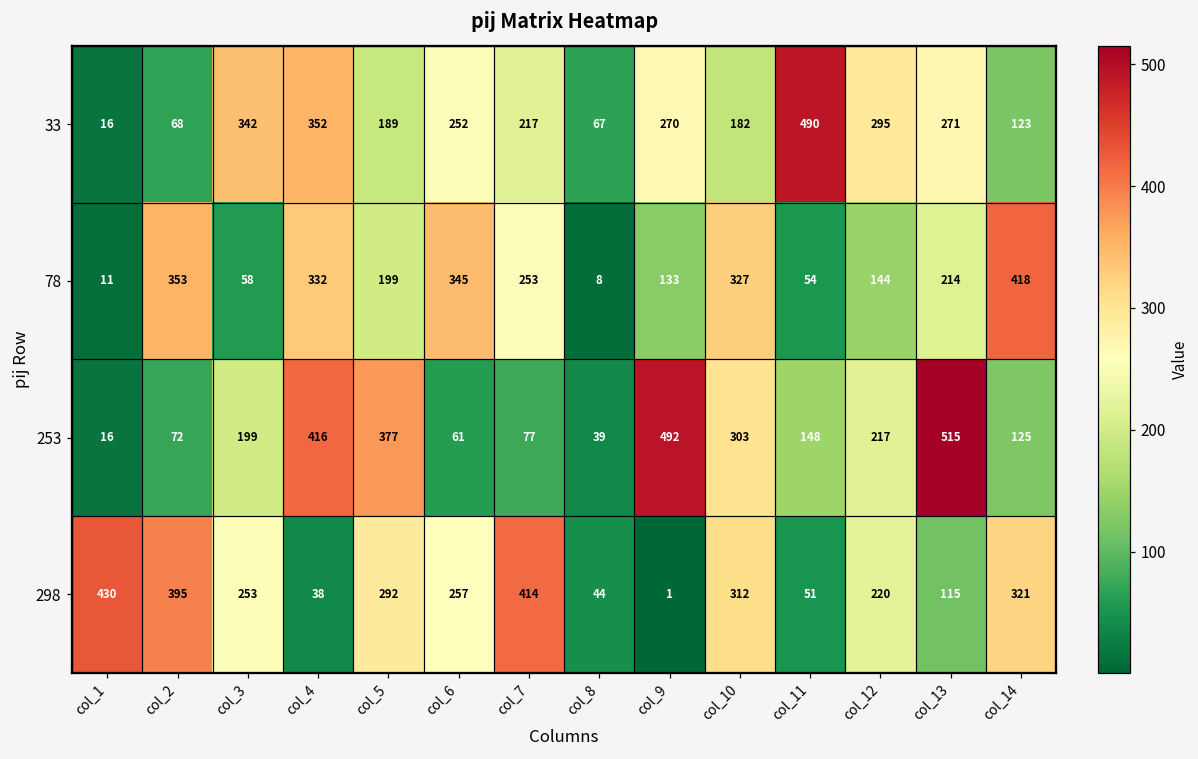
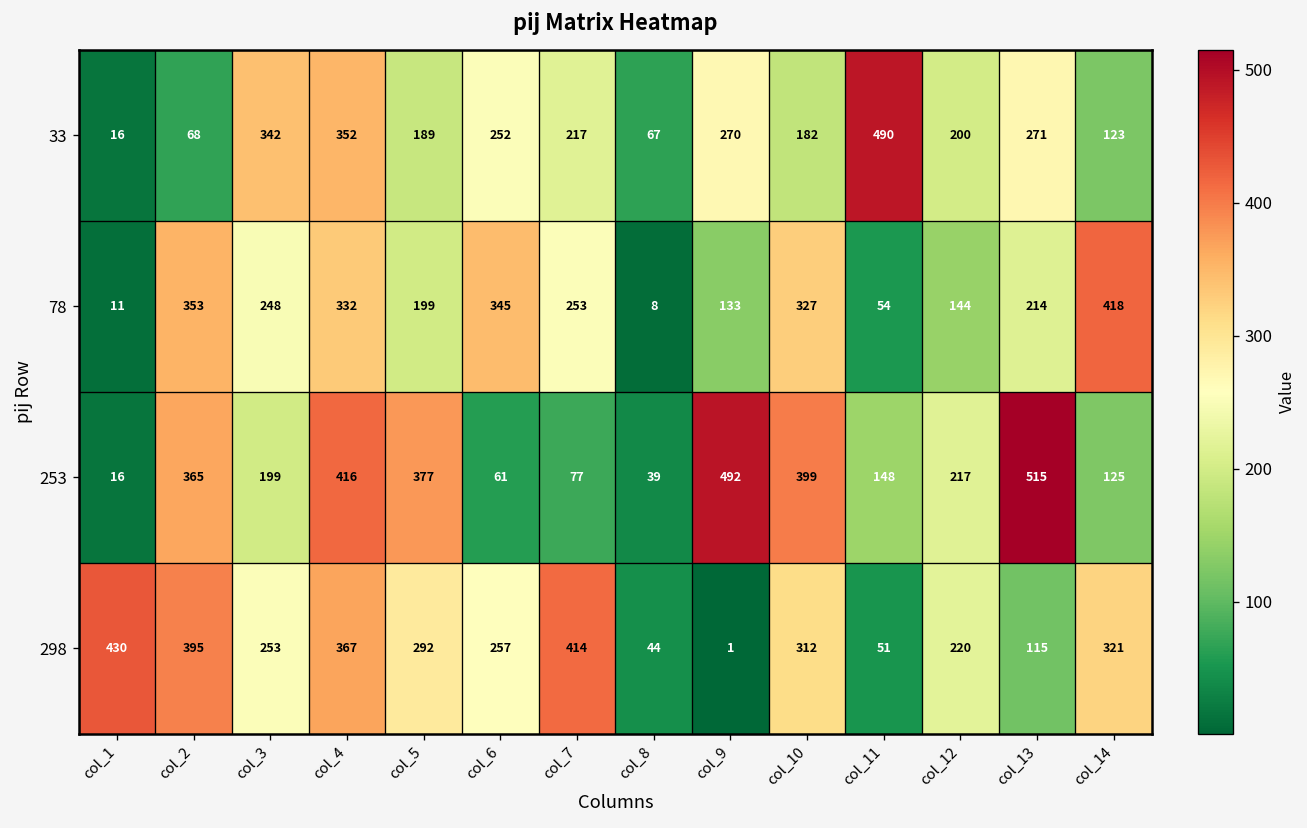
33, col_12: 295 -> 200
78, col_3: 58 -> 248
253, col_2: 72 -> 365
253, col_10: 303 -> 399
298, col_4: 38 -> 367
